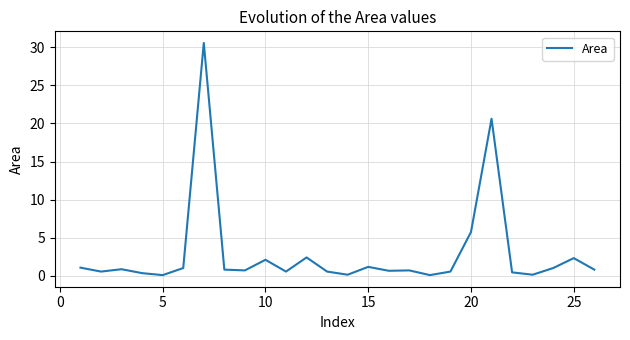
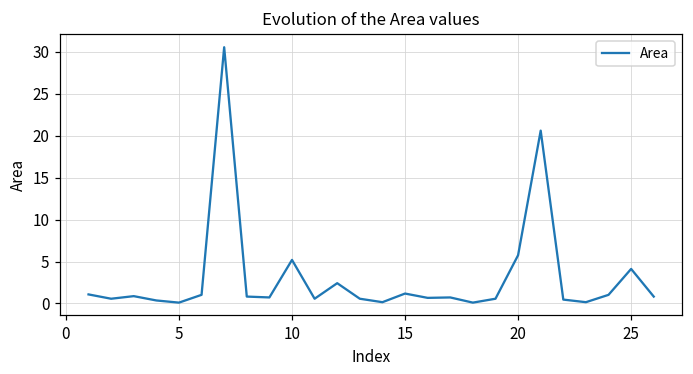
10: 2 -> 5
25: 2 -> 4
